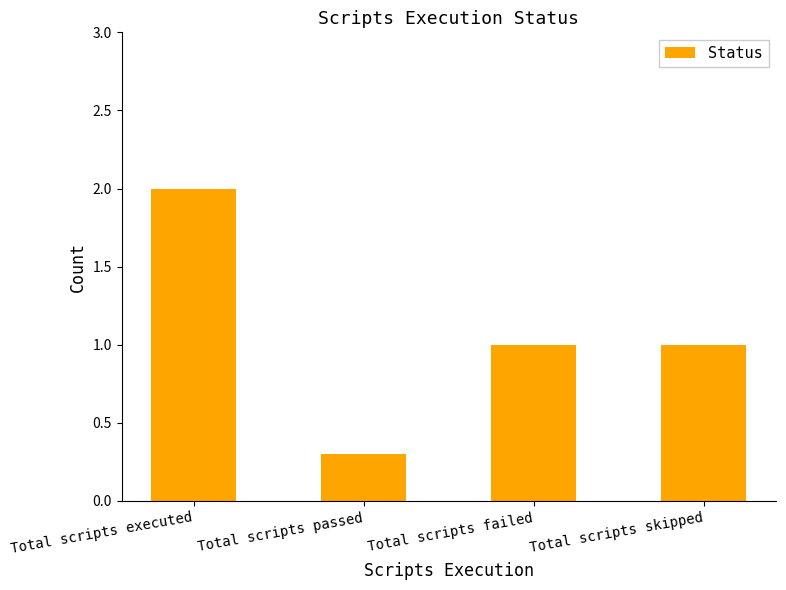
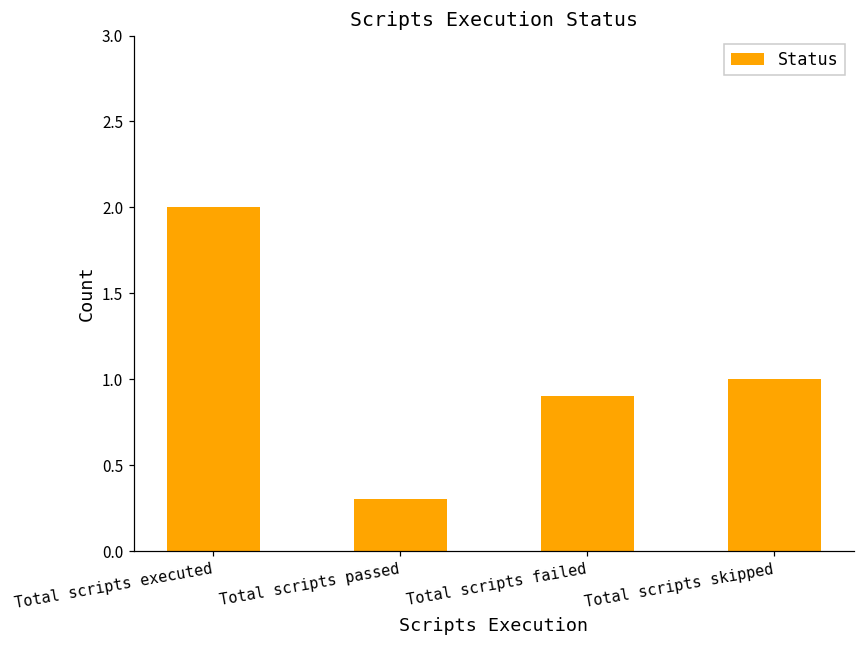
Total scripts failed: 1.0 -> 0.9
